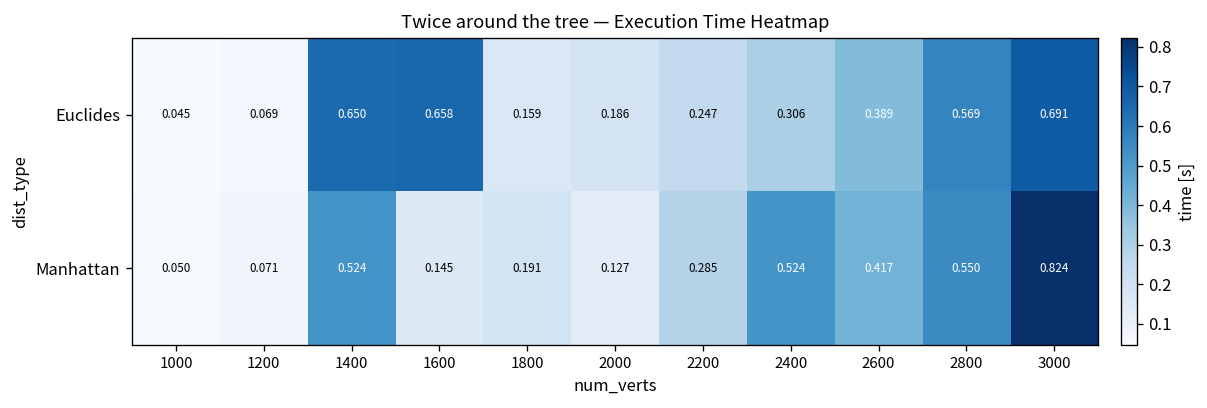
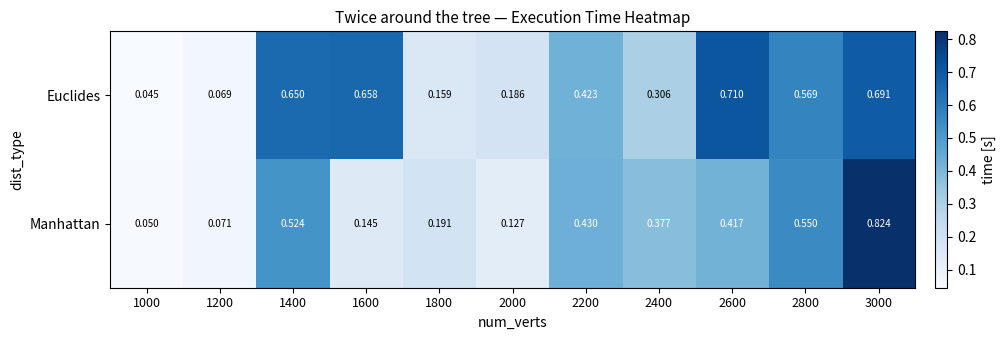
Euclides, 2200: 0.247 -> 0.423
Euclides, 2600: 0.389 -> 0.710
Manhattan, 2200: 0.285 -> 0.430
Manhattan, 2400: 0.524 -> 0.377
